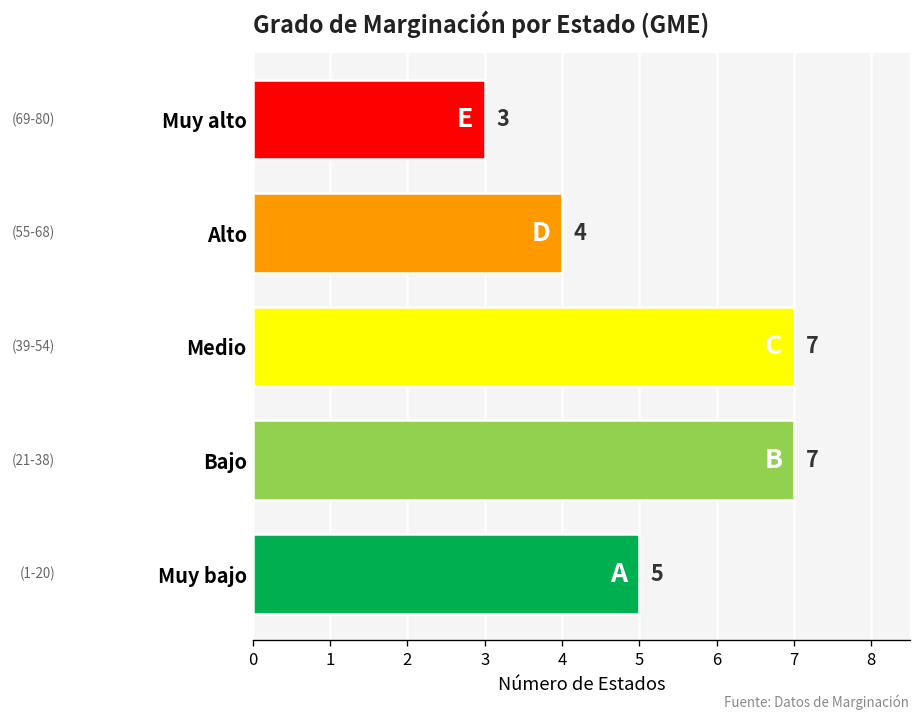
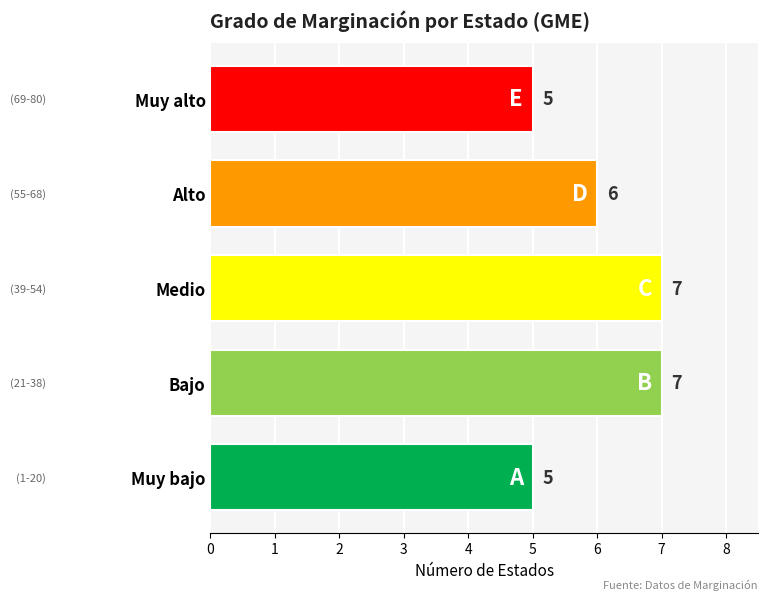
Muy alto: 3 -> 5
Alto: 4 -> 6
